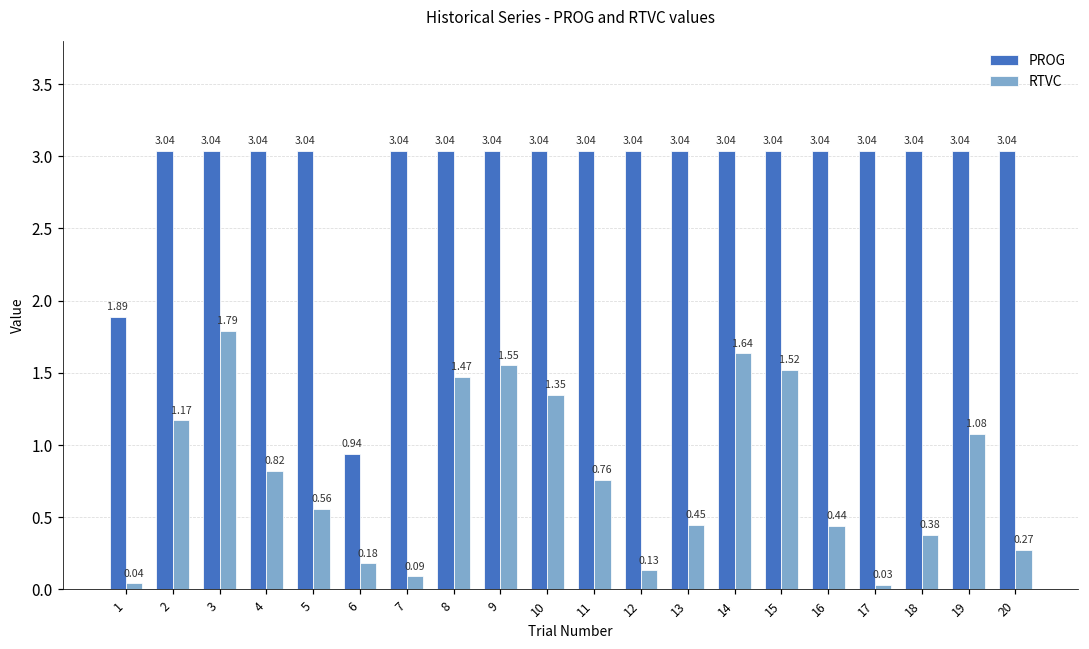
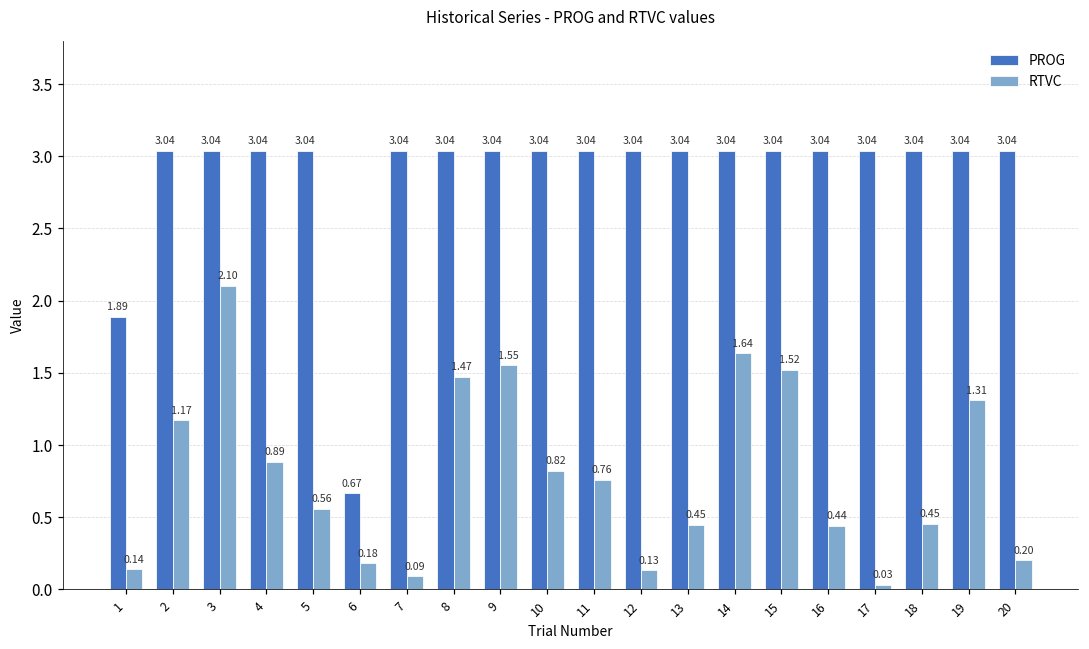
RTVC, 1: 0.04 -> 0.14
RTVC, 3: 1.79 -> 2.10
RTVC, 4: 0.82 -> 0.89
PROG, 6: 0.94 -> 0.67
RTVC, 10: 1.35 -> 0.82
RTVC, 18: 0.38 -> 0.45
RTVC, 19: 1.08 -> 1.31
RTVC, 20: 0.27 -> 0.20
